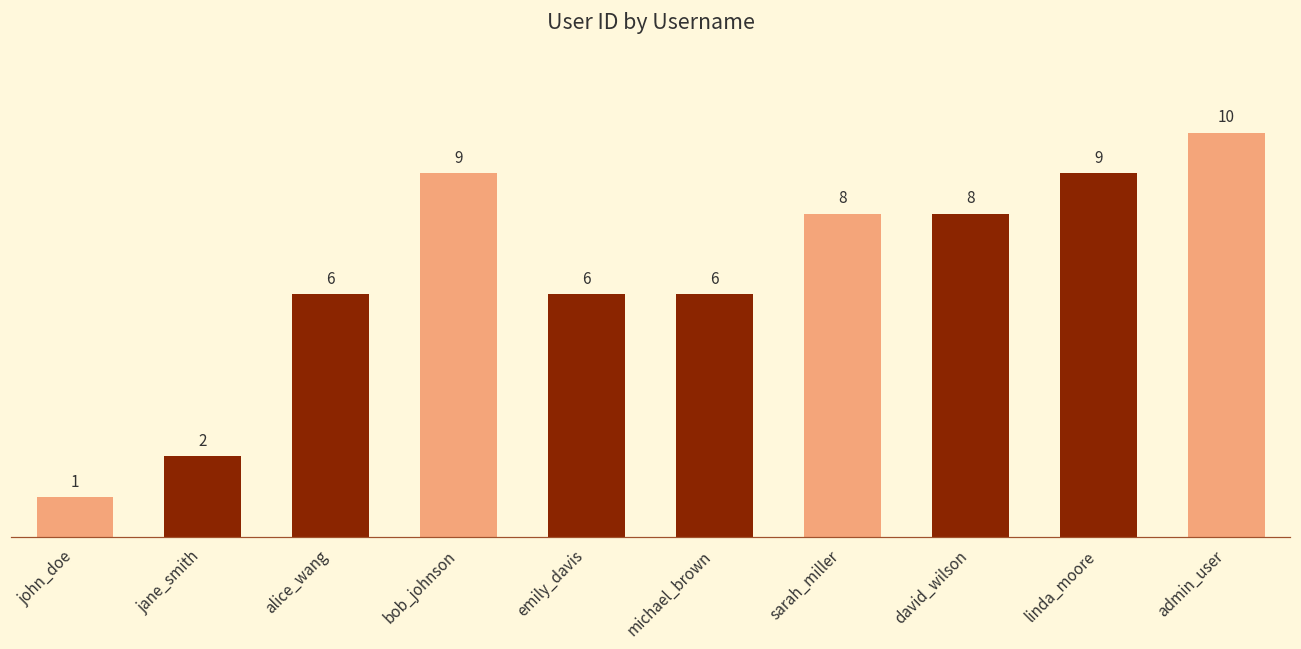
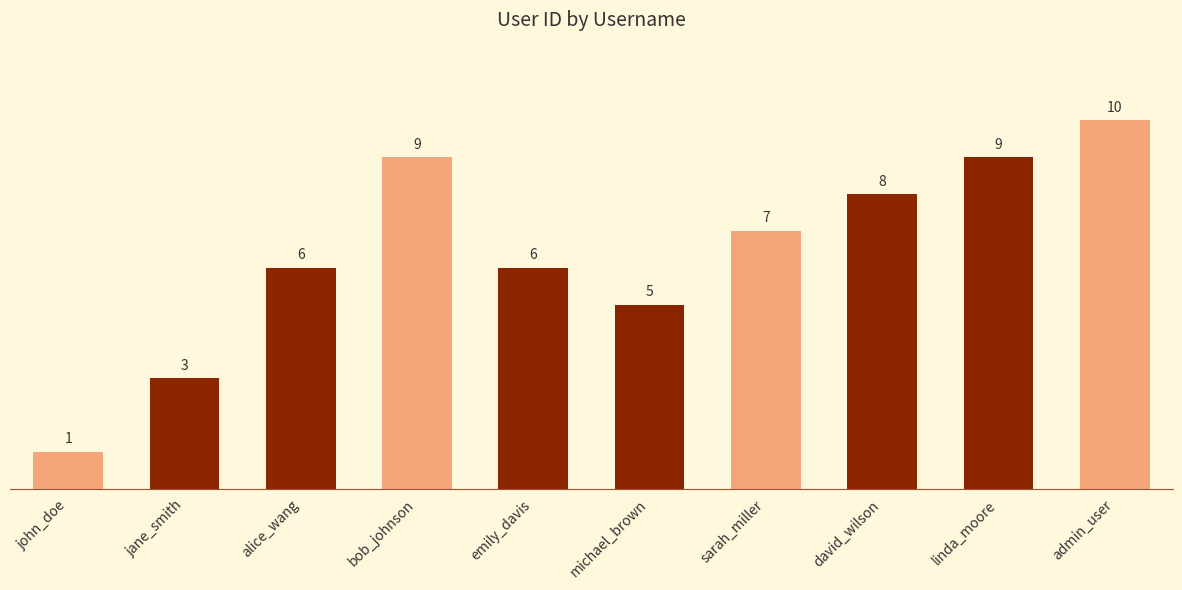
jane_smith: 2 -> 3
michael_brown: 6 -> 5
sarah_miller: 8 -> 7
